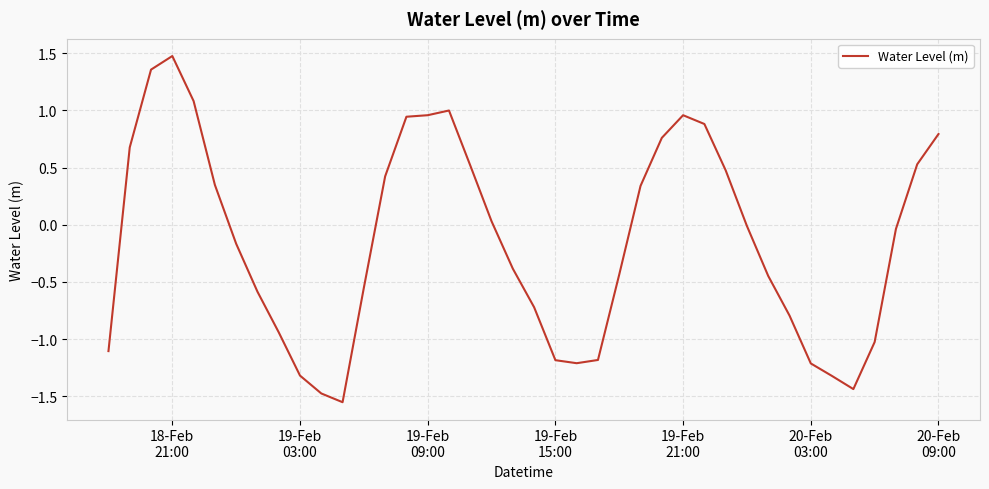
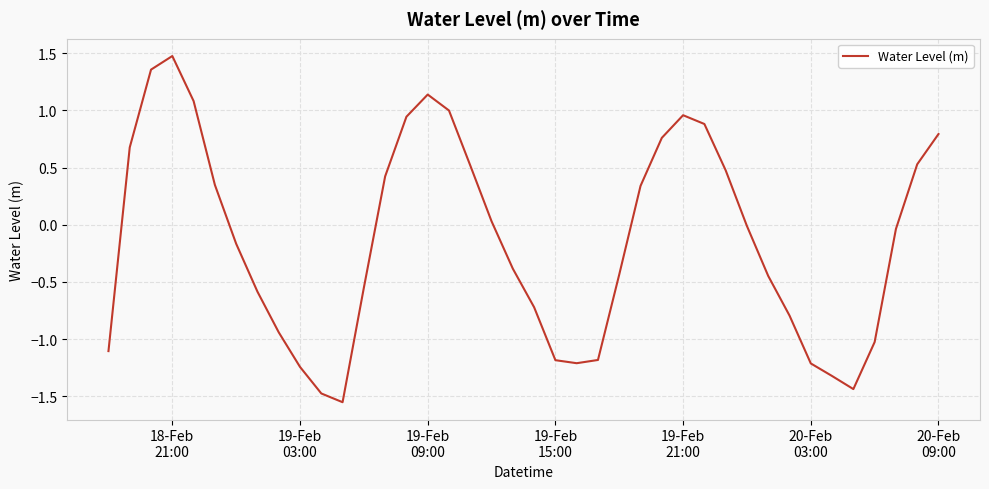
19-Feb 03:00: -1.32 -> -1.24
19-Feb 09:00: 0.96 -> 1.14
